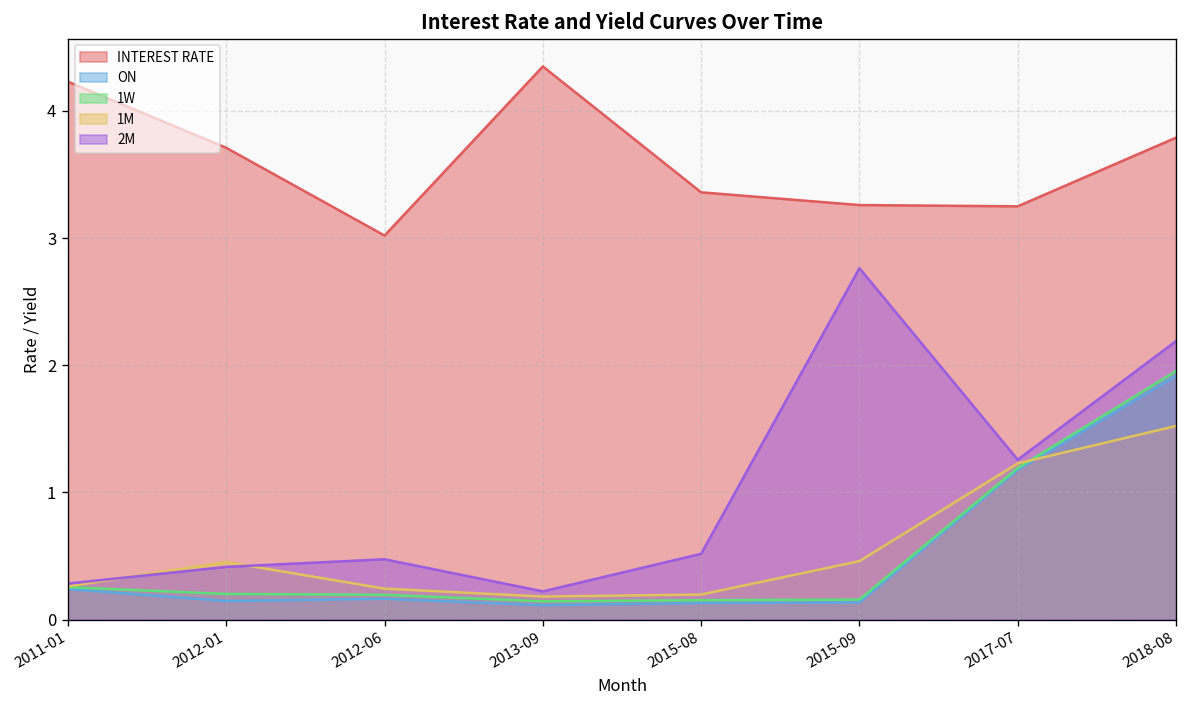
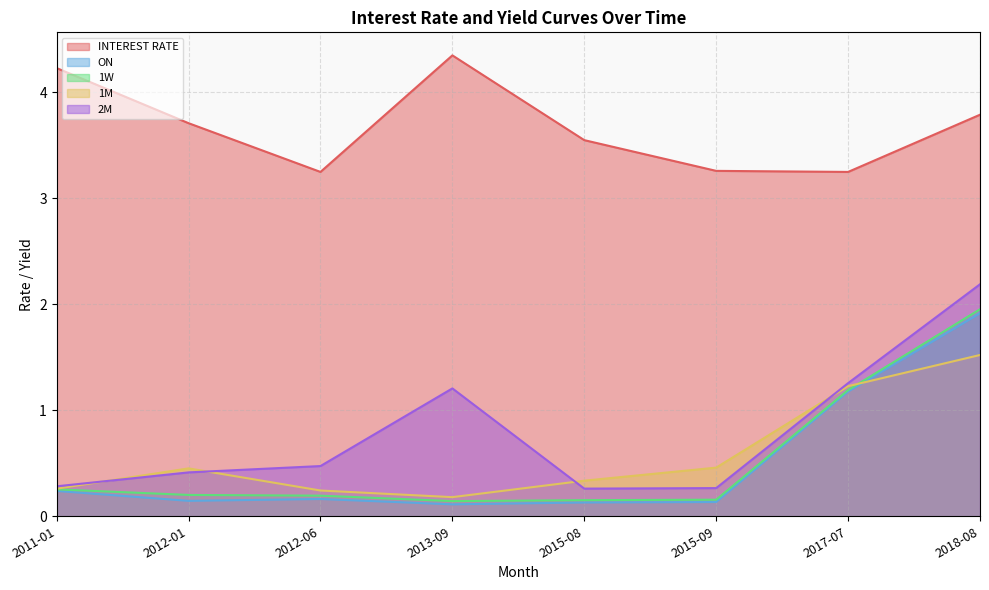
INTEREST RATE, 2012-06: 3.02 -> 3.25
2M, 2013-09: 0.22 -> 1.21
INTEREST RATE, 2015-08: 3.36 -> 3.55
1M, 2015-08: 0.20 -> 0.34
2M, 2015-08: 0.52 -> 0.26
2M, 2015-09: 2.76 -> 0.27
